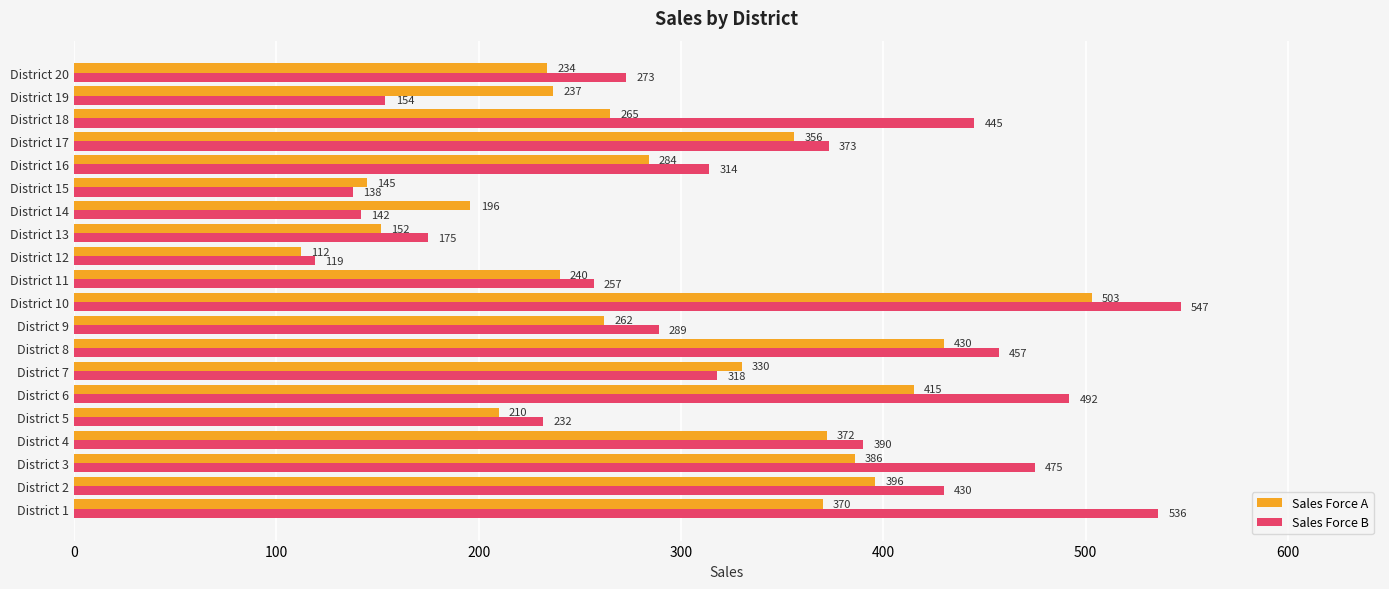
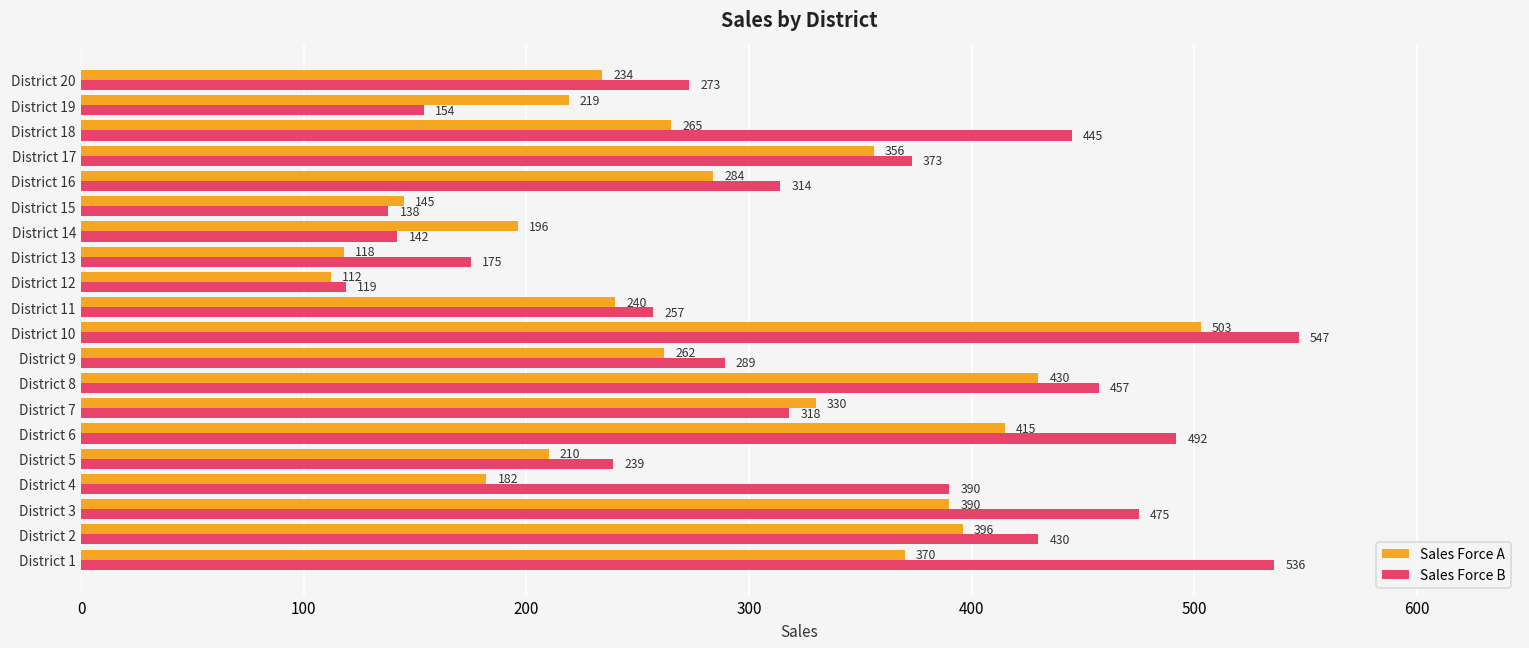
Sales Force A, District 19: 237 -> 219
Sales Force A, District 13: 152 -> 118
Sales Force B, District 5: 232 -> 239
Sales Force A, District 4: 372 -> 182
Sales Force A, District 3: 386 -> 390
